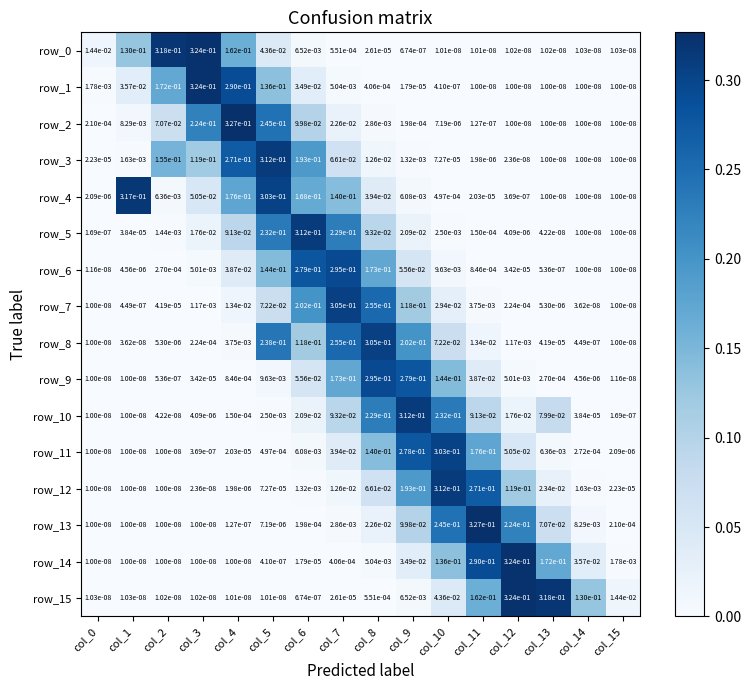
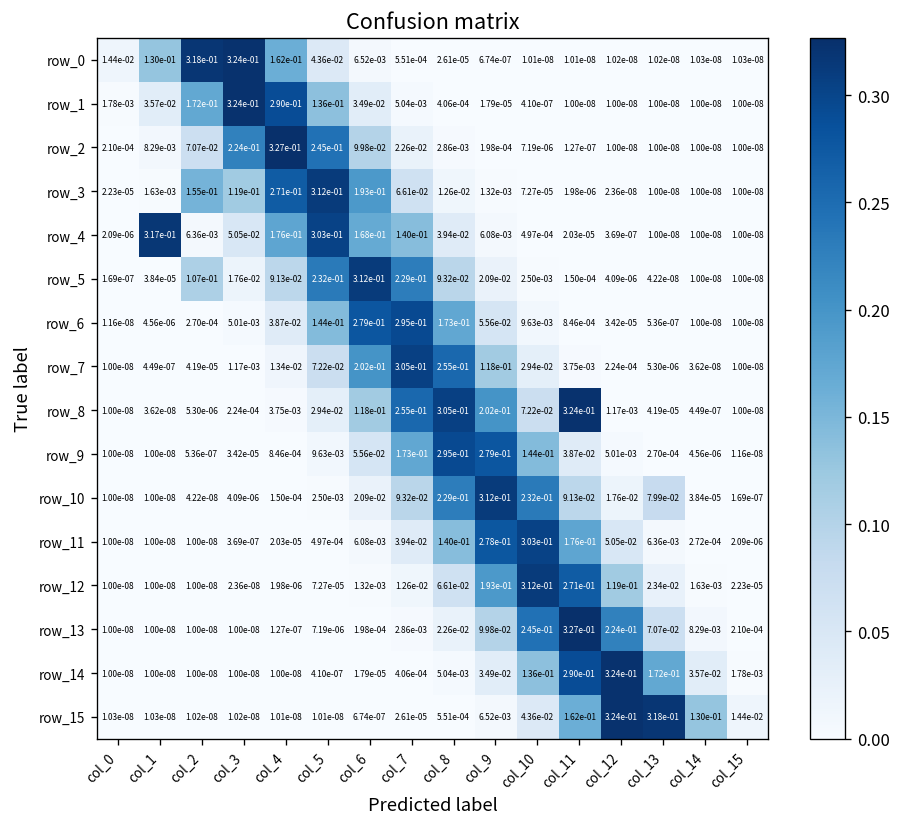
row_5, col_2: 1.44e-03 -> 1.07e-01
row_8, col_5: 2.38e-01 -> 2.94e-02
row_8, col_11: 1.34e-02 -> 3.24e-01
